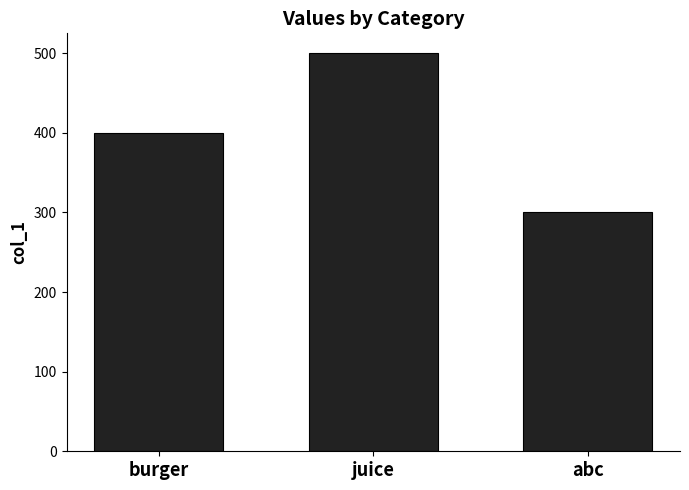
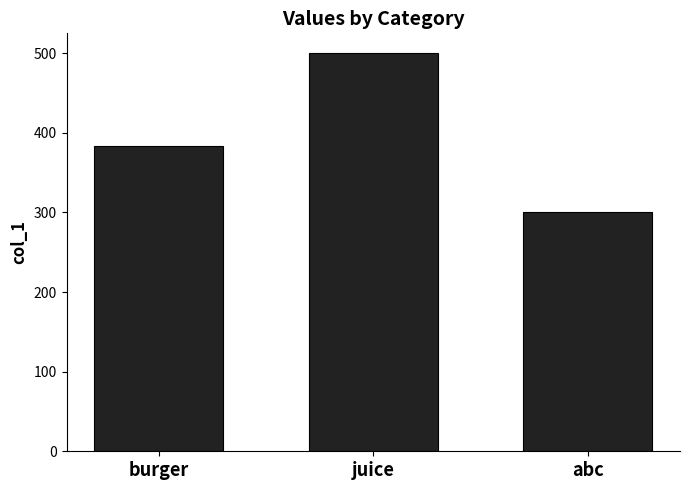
burger: 400 -> 380
